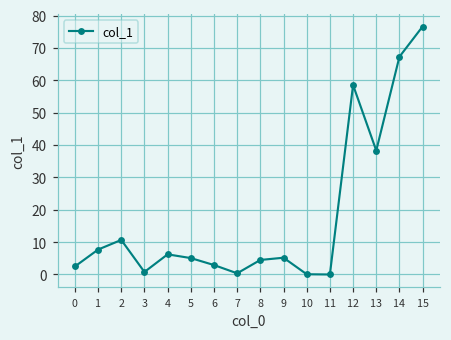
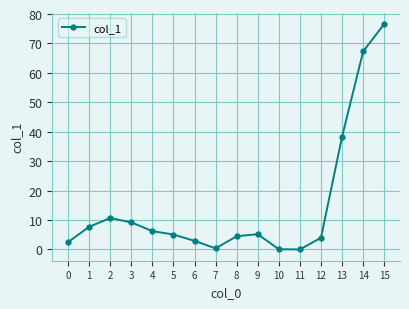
3: 1 -> 9
12: 59 -> 4
